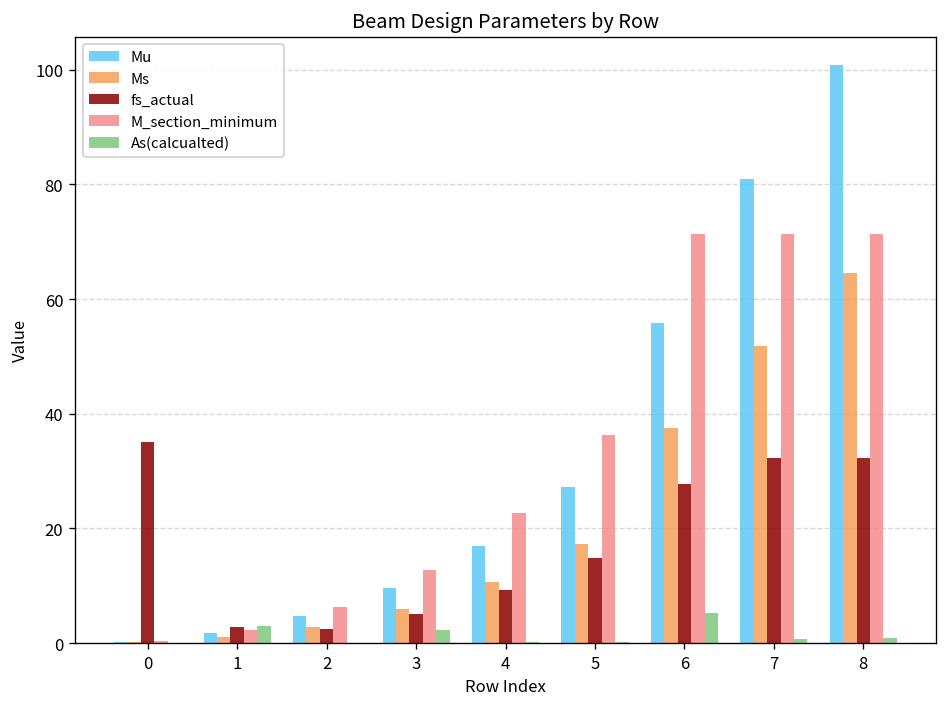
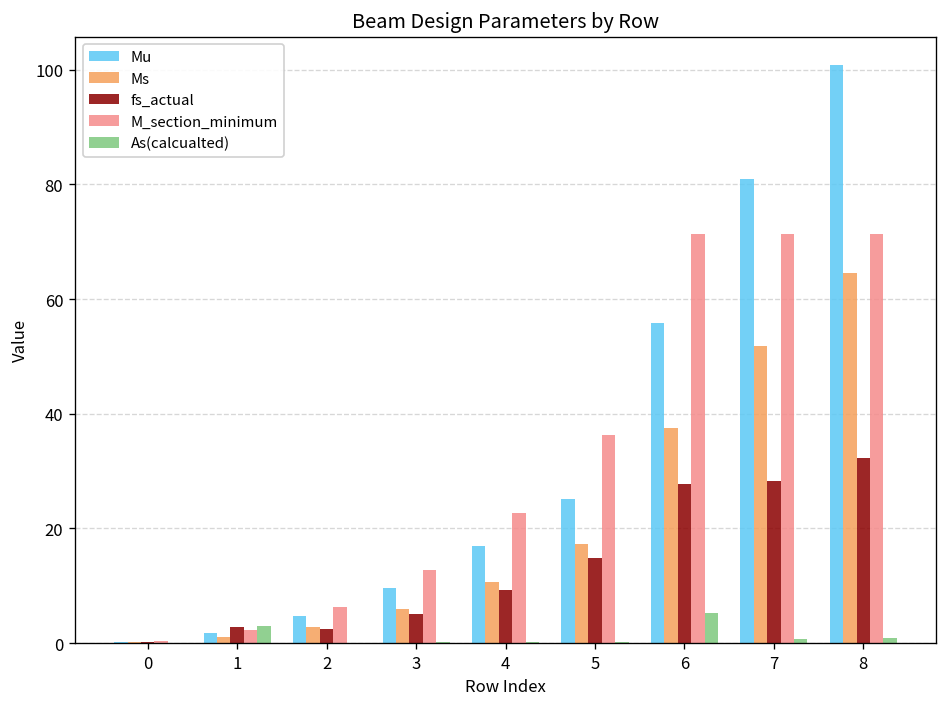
fs_actual, 0: 35 -> 0
As(calcualted), 3: 2 -> 0
Mu, 5: 27 -> 25
fs_actual, 7: 32 -> 28
